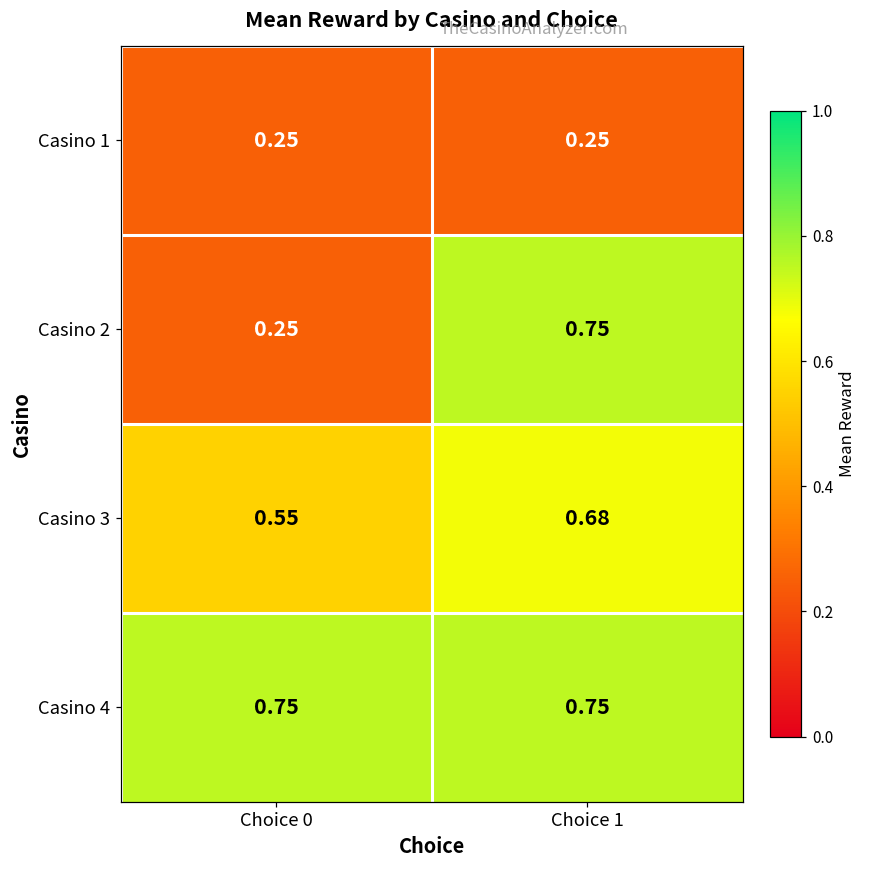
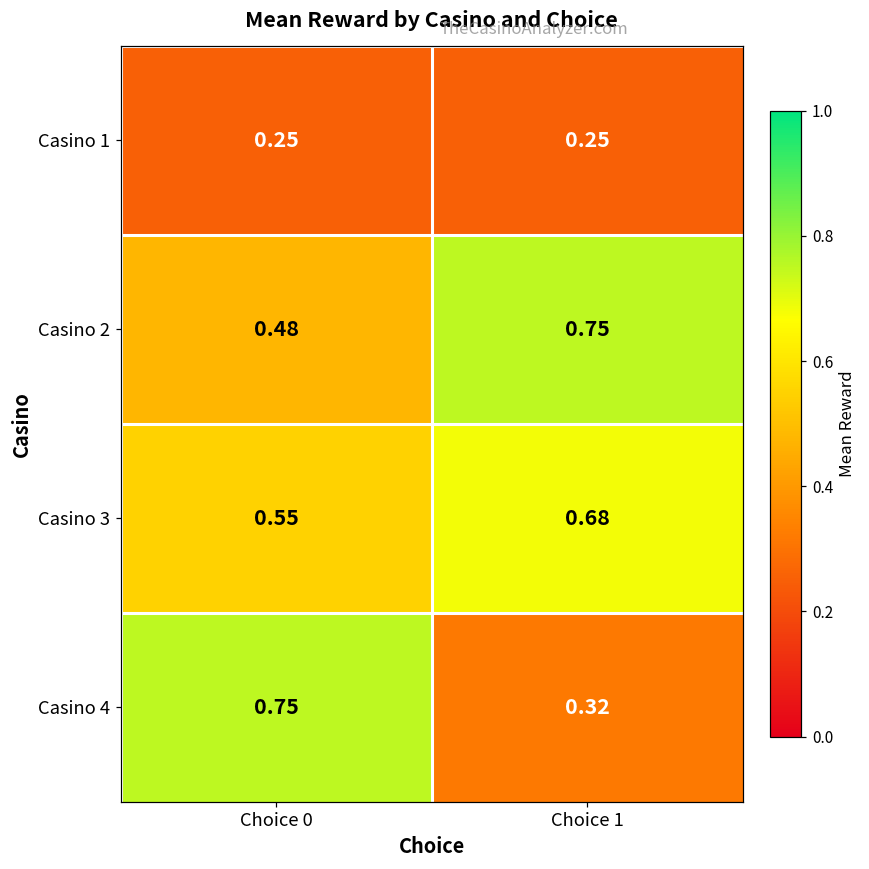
Casino 2, Choice 0: 0.25 -> 0.48
Casino 4, Choice 1: 0.75 -> 0.32
